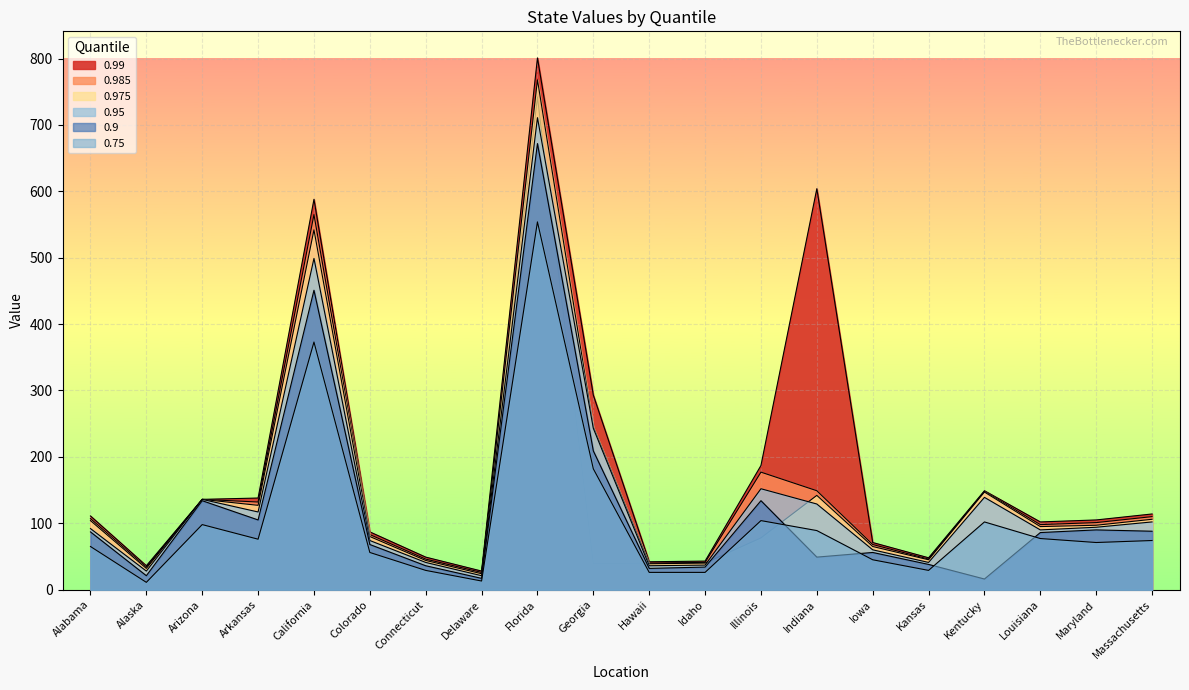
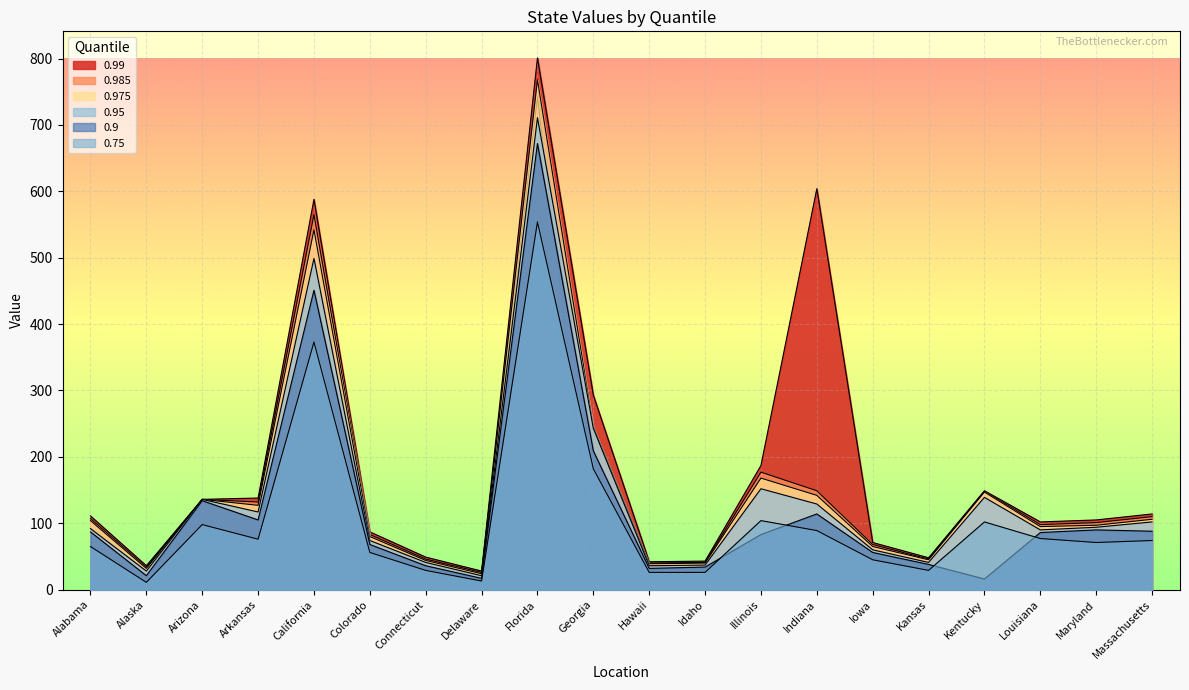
0.975, Illinois: 80 -> 170
0.9, Illinois: 130 -> 80
0.9, Indiana: 50 -> 110
